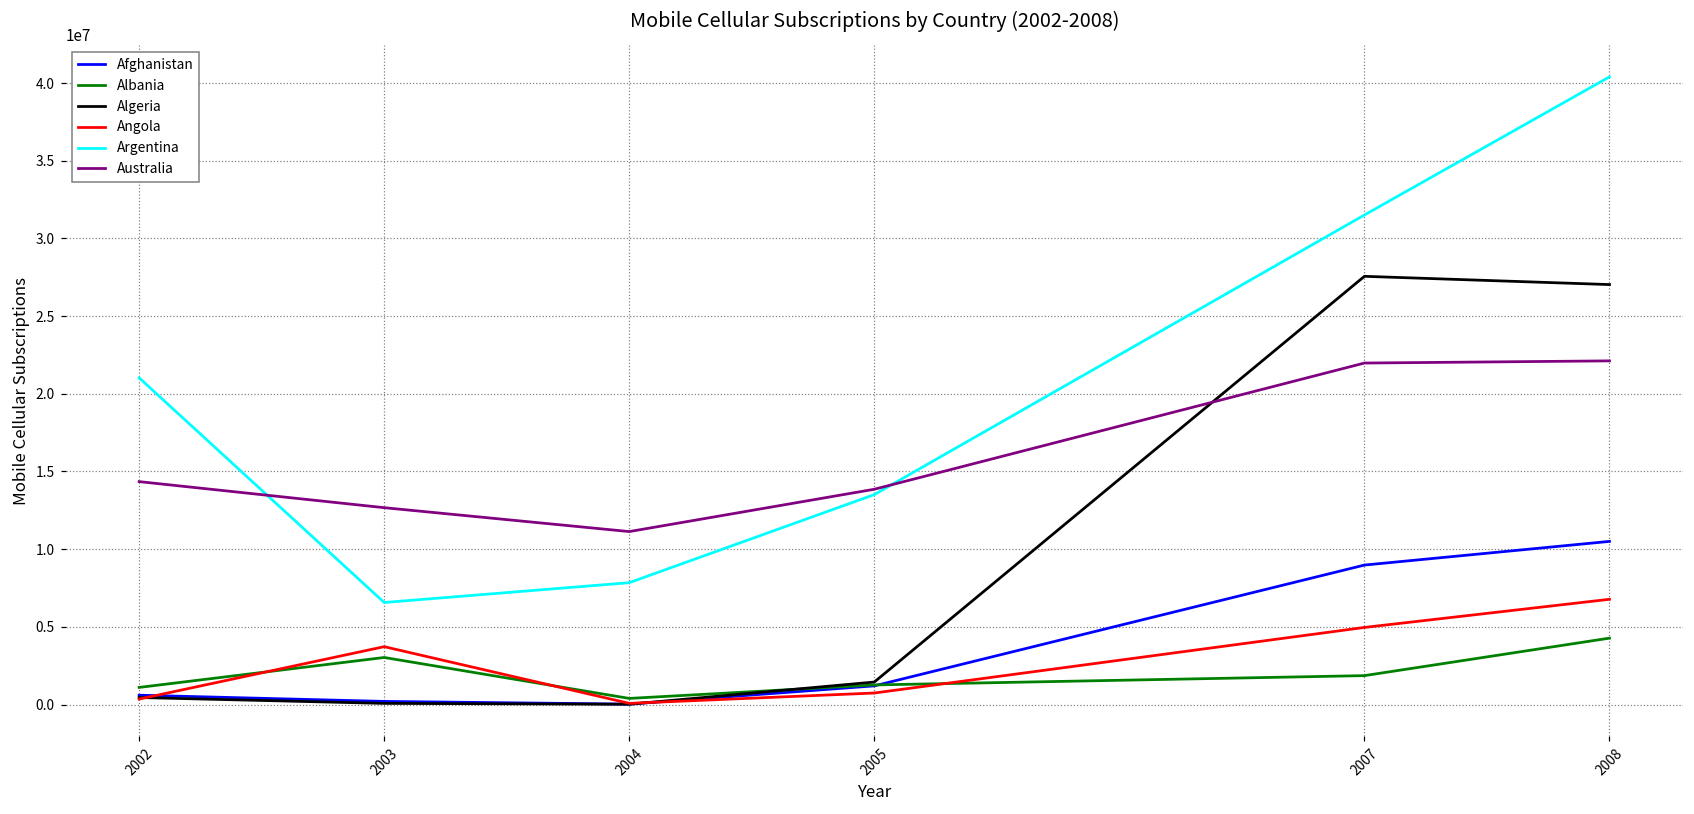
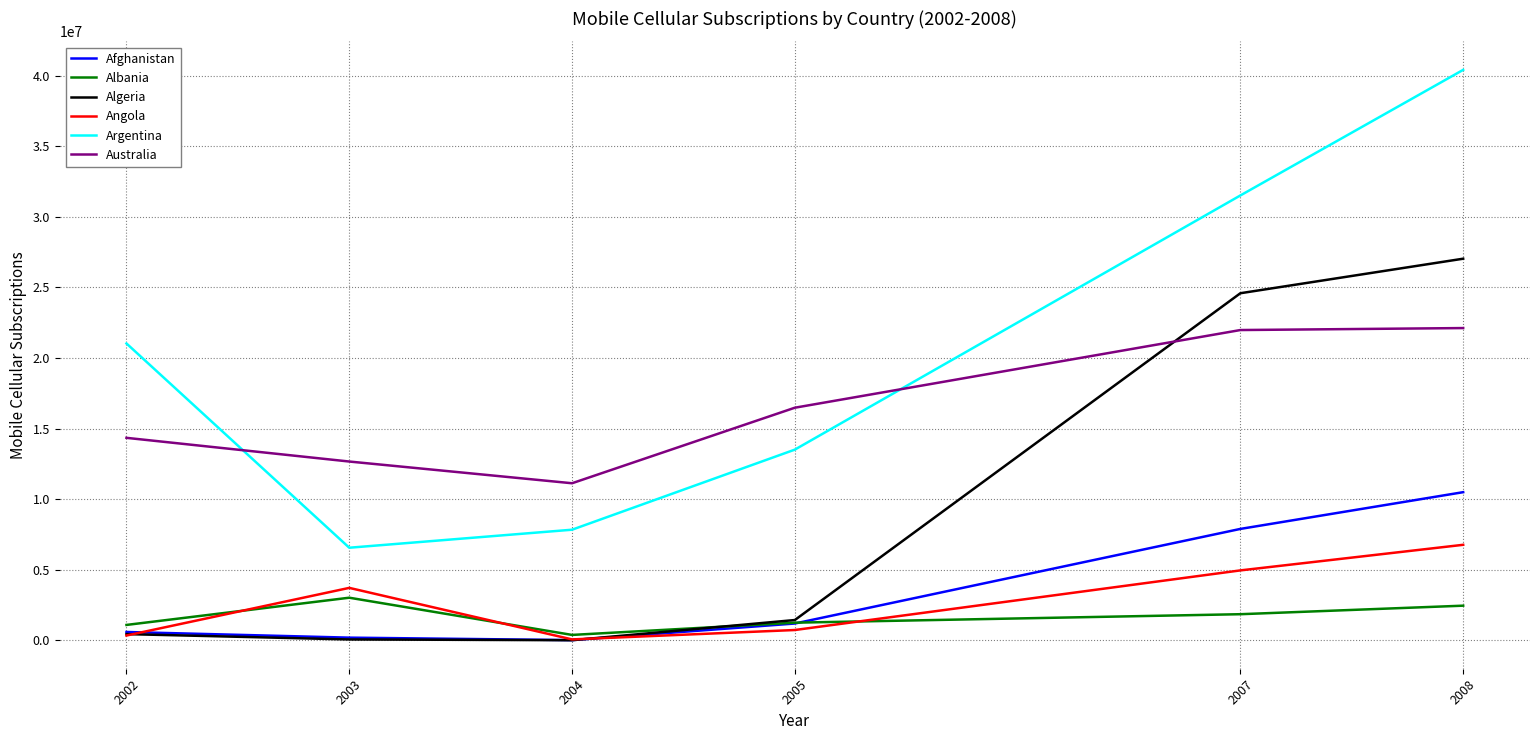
Australia, 2005: 13900000 -> 16500000
Afghanistan, 2007: 9000000 -> 7900000
Algeria, 2007: 27600000 -> 24600000
Albania, 2008: 4300000 -> 2500000
